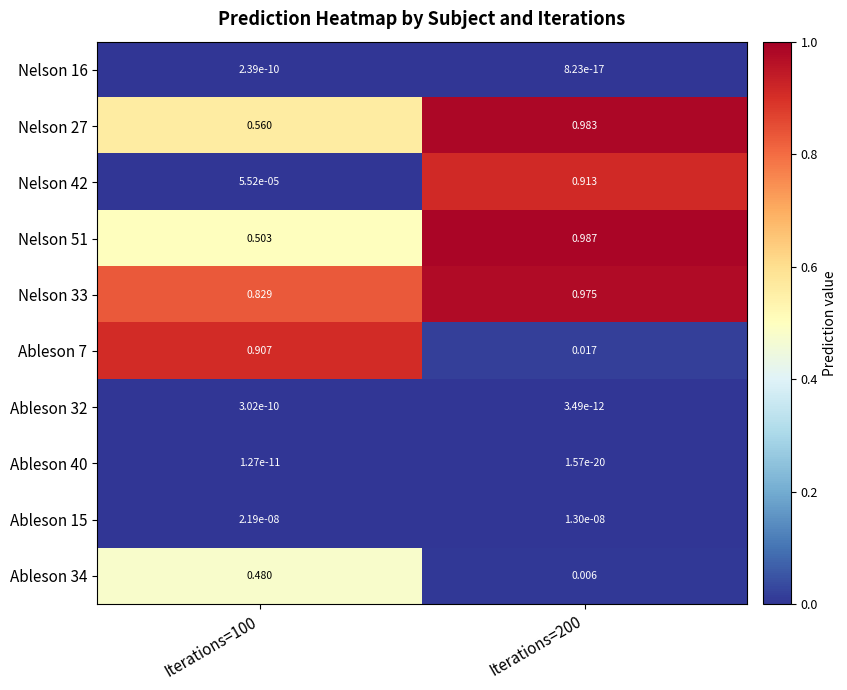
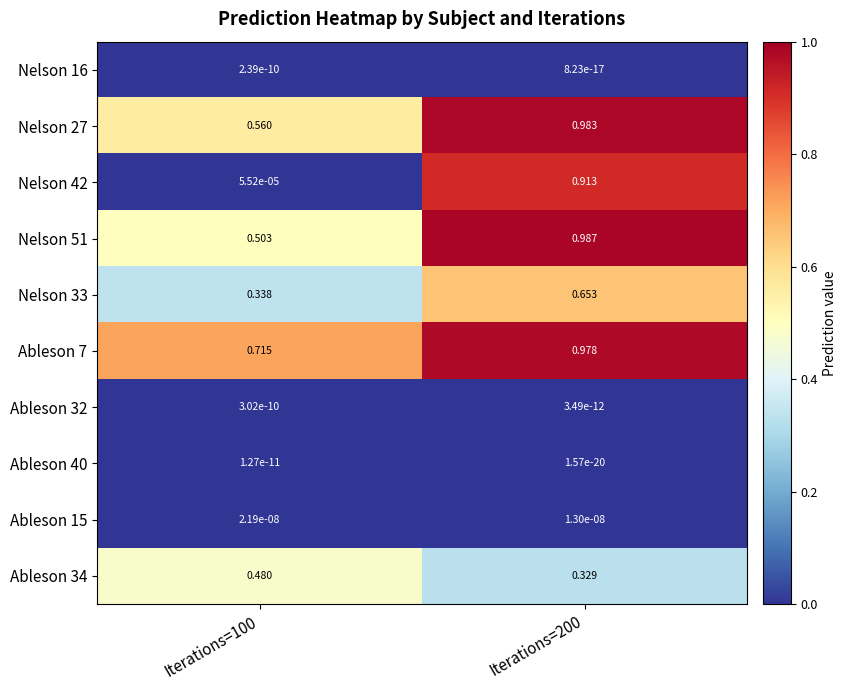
Nelson 33, Iterations=100: 0.829 -> 0.338
Nelson 33, Iterations=200: 0.975 -> 0.653
Ableson 7, Iterations=100: 0.907 -> 0.715
Ableson 7, Iterations=200: 0.017 -> 0.978
Ableson 34, Iterations=200: 0.006 -> 0.329
